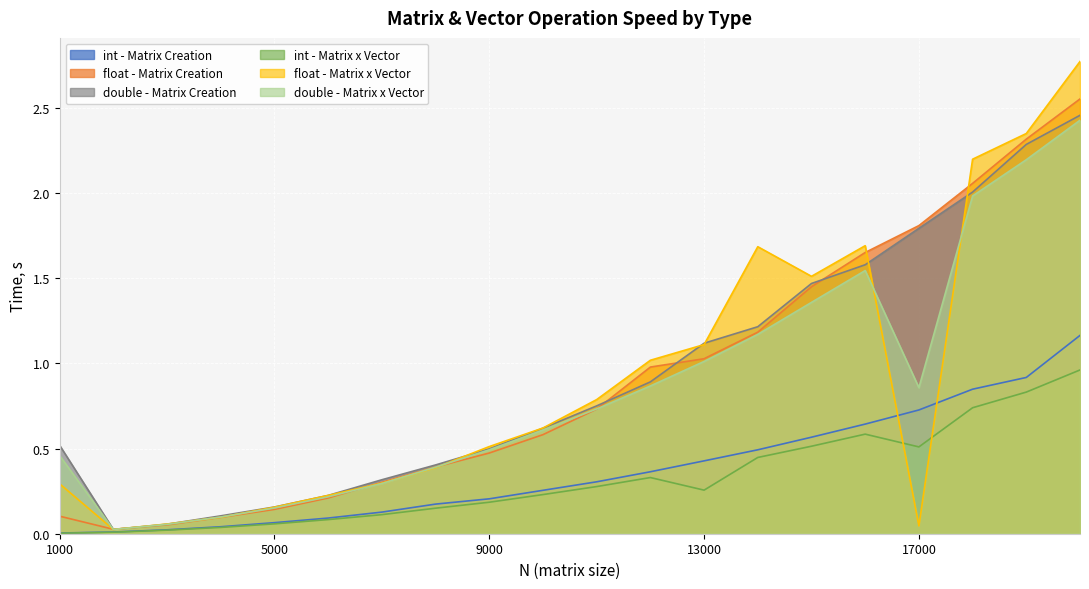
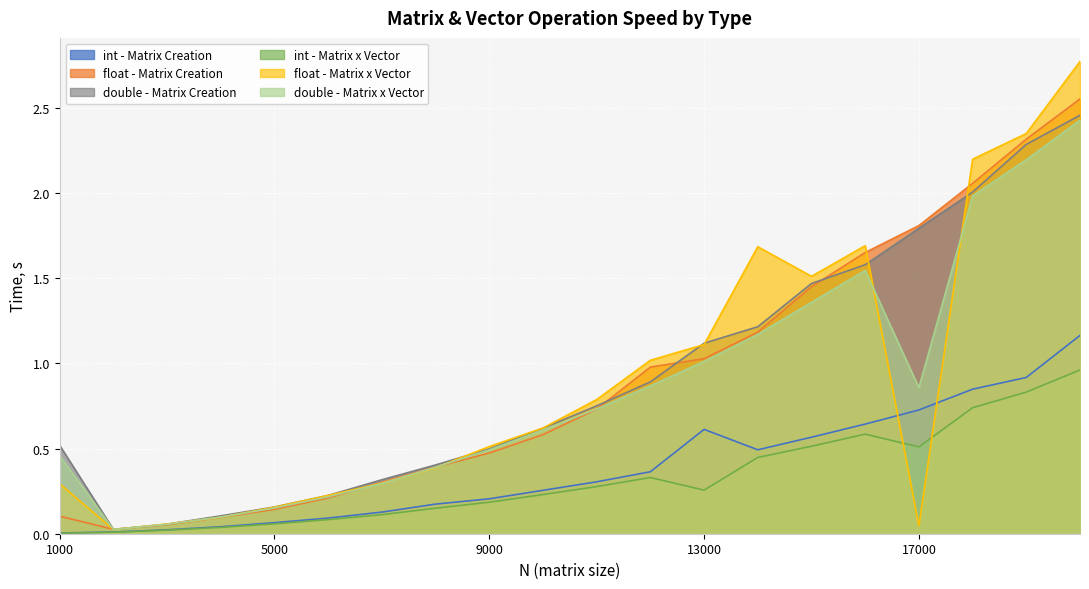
int - Matrix Creation, 13000: 0.43 -> 0.61
